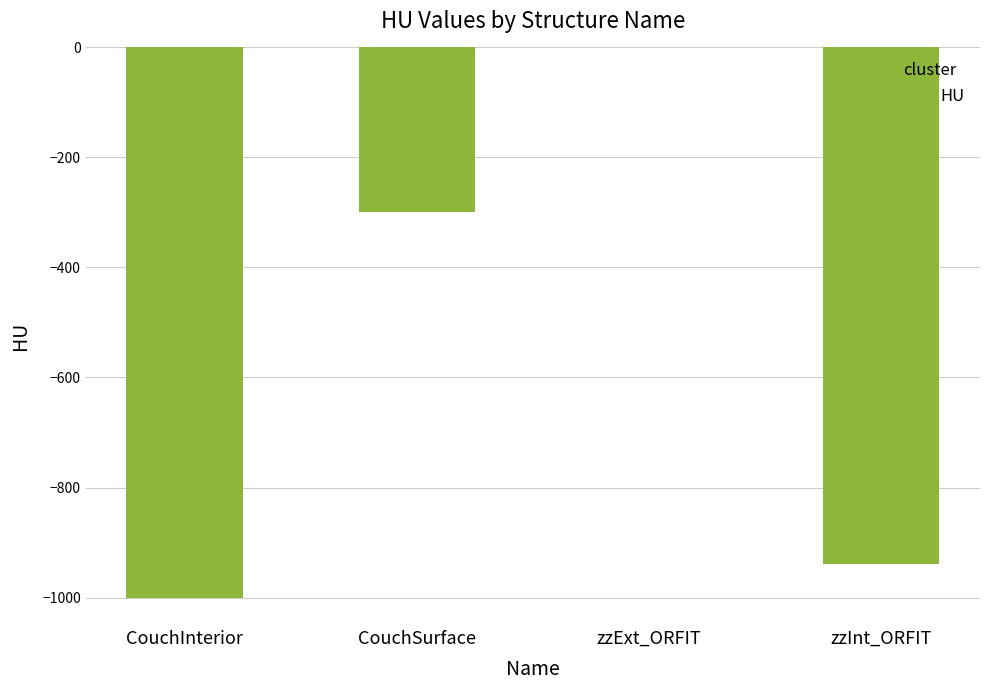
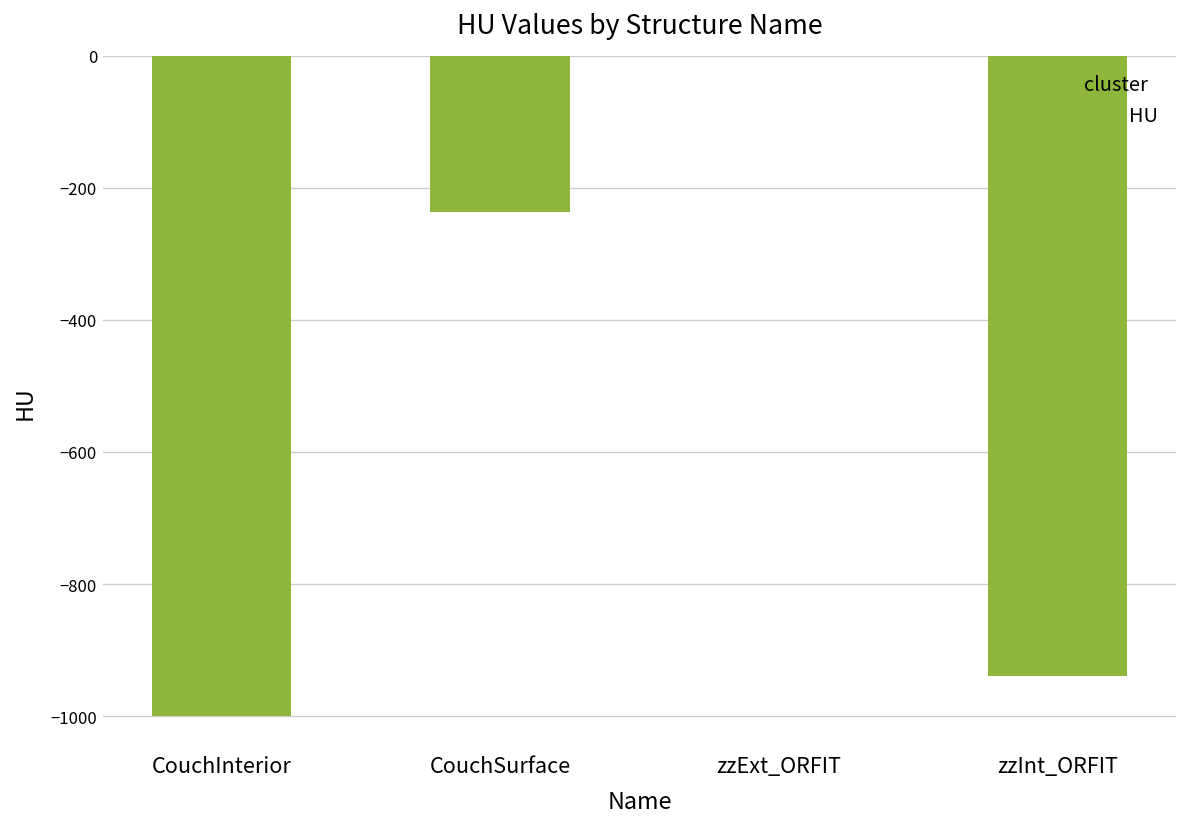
CouchSurface: -300 -> -240
